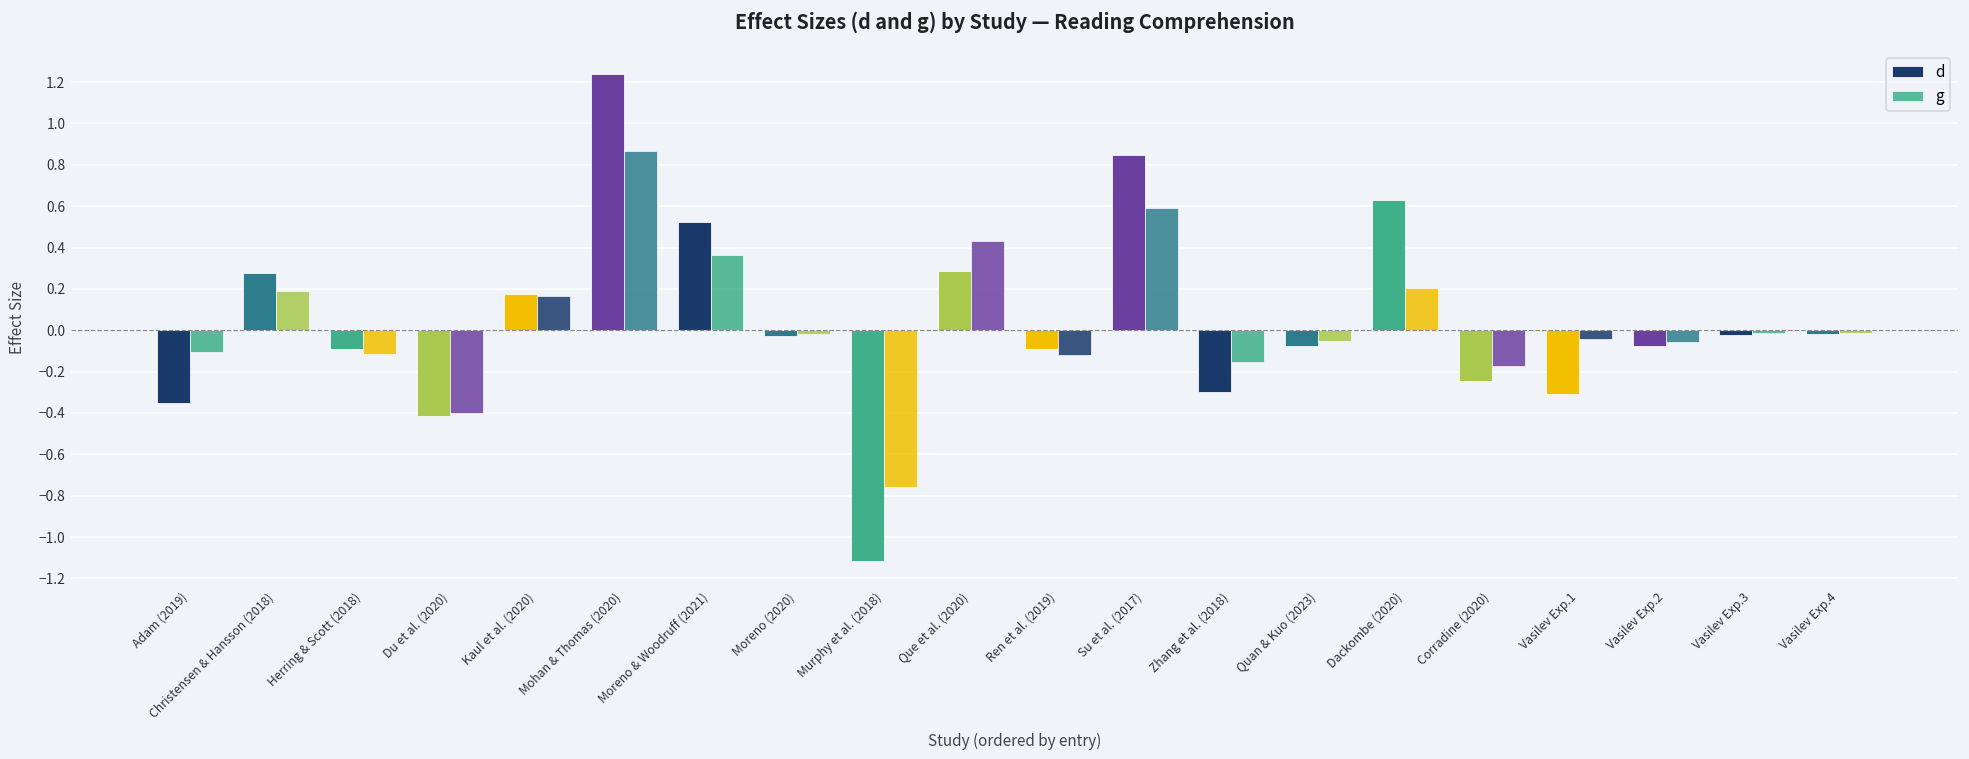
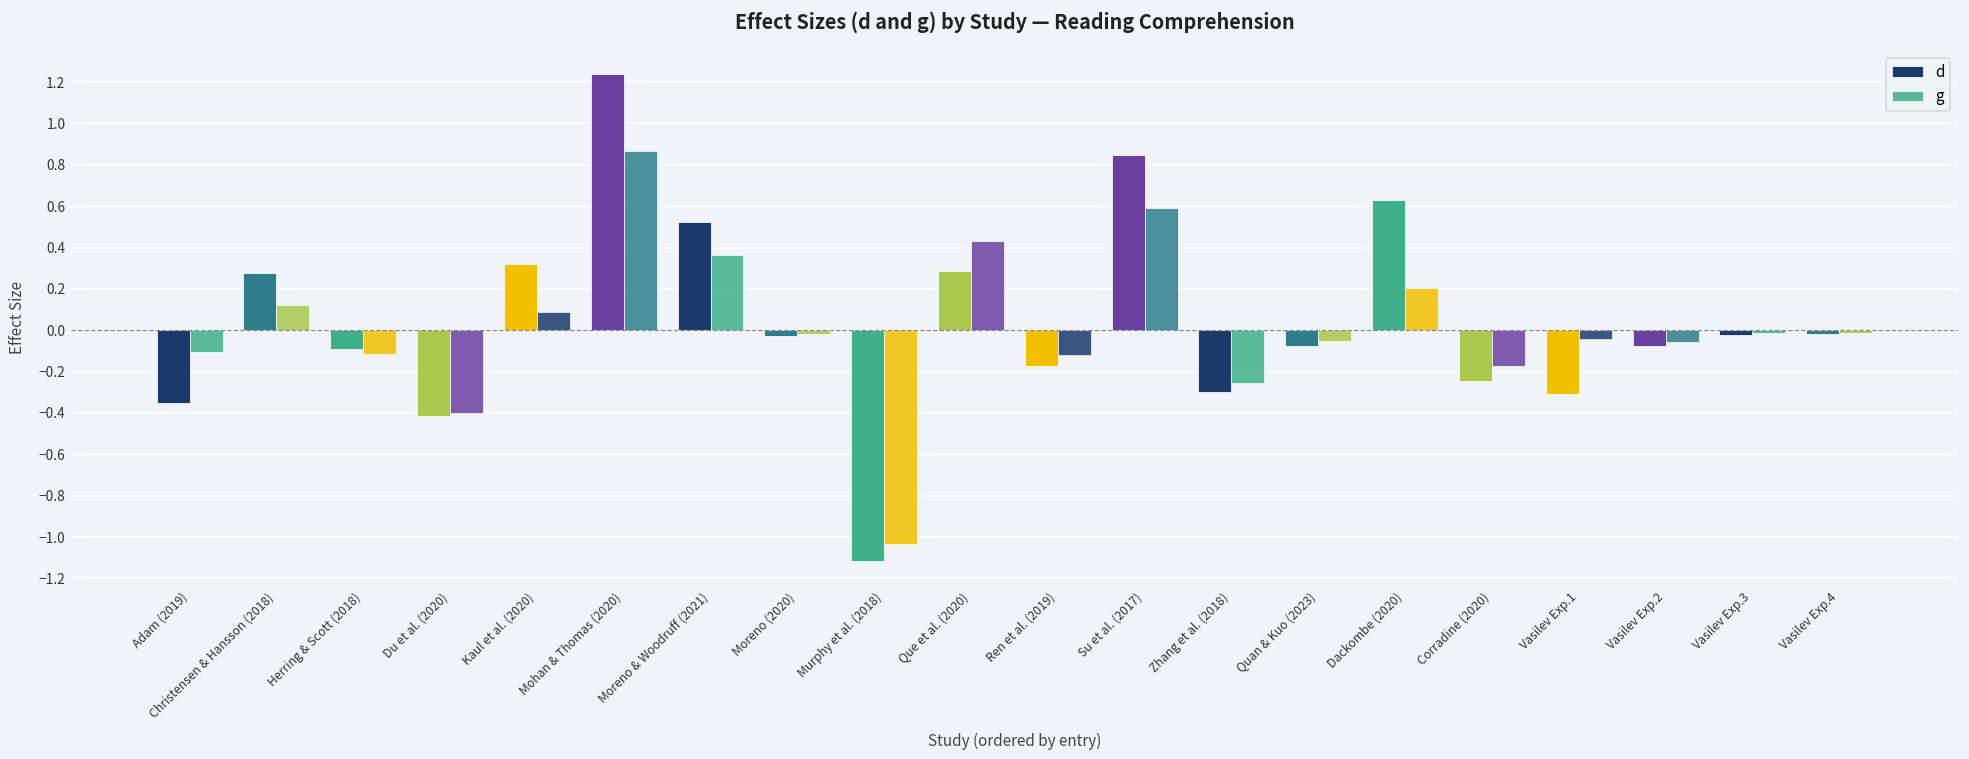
g, Christensen & Hansson (2018): 0.19 -> 0.12
d, Kaul et al. (2020): 0.18 -> 0.32
g, Kaul et al. (2020): 0.17 -> 0.09
g, Murphy et al. (2018): -0.76 -> -1.04
d, Ren et al. (2019): -0.09 -> -0.17
g, Zhang et al. (2018): -0.15 -> -0.26
